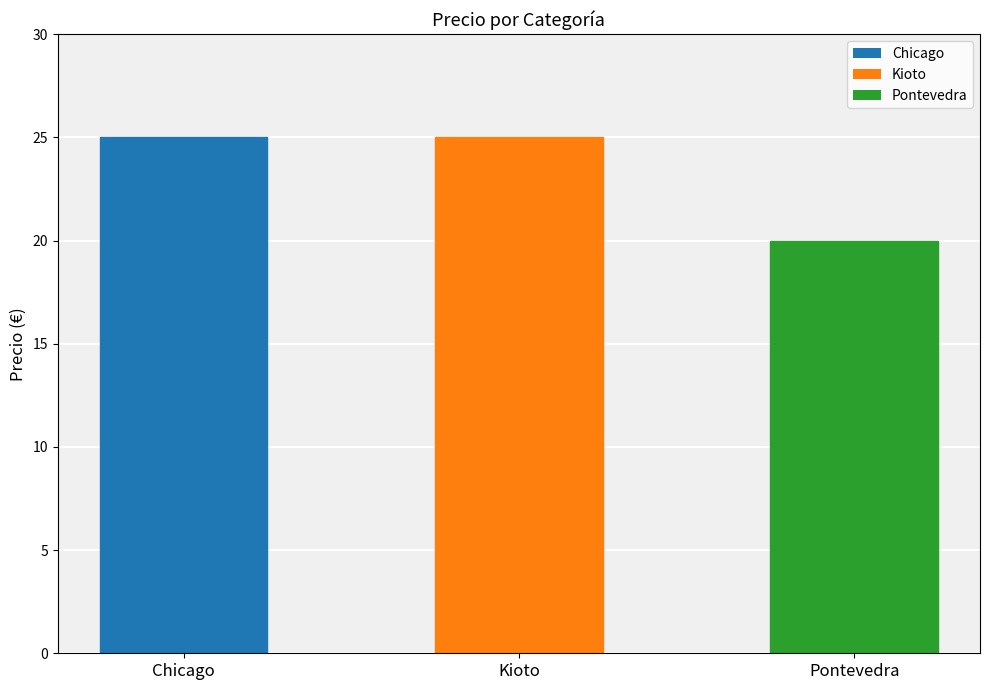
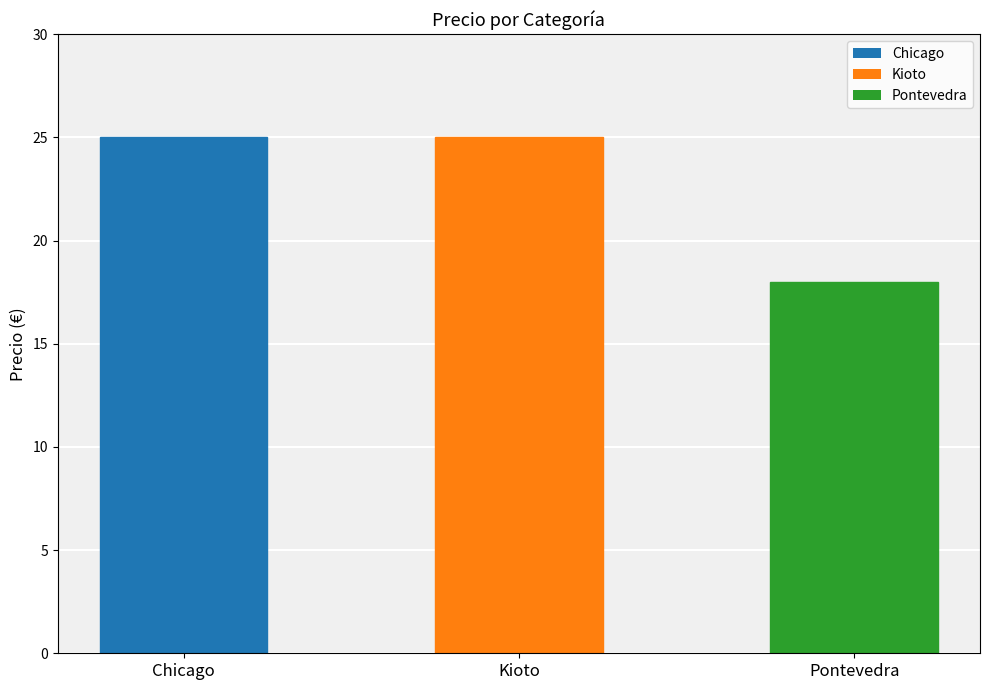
Pontevedra: 20 -> 18
